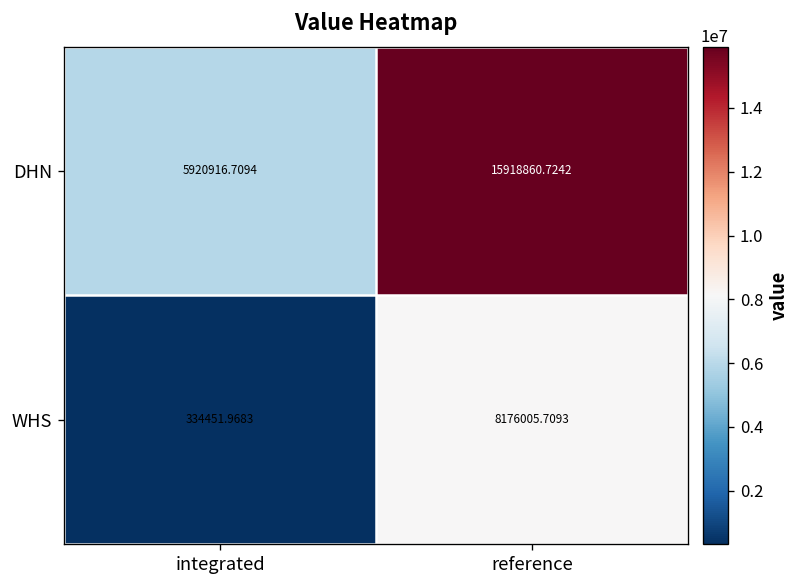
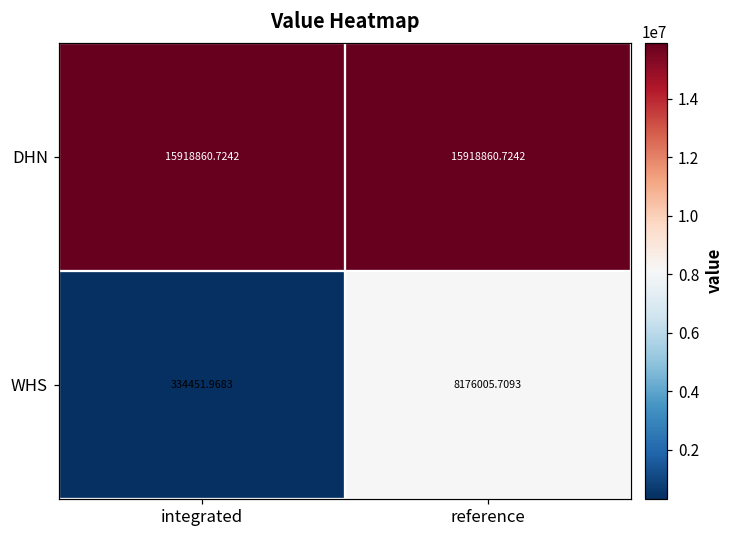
DHN, integrated: 5920916.7094 -> 15918860.7242
